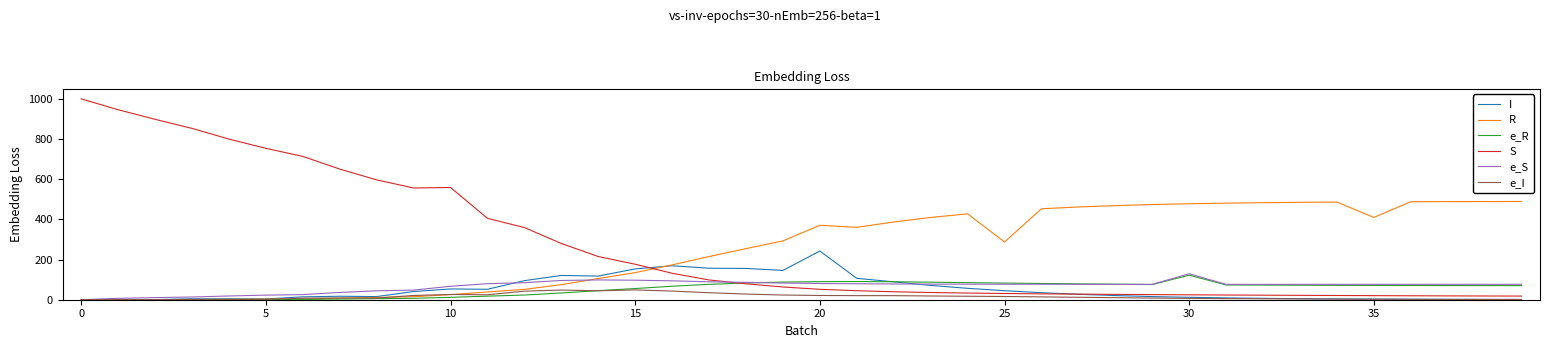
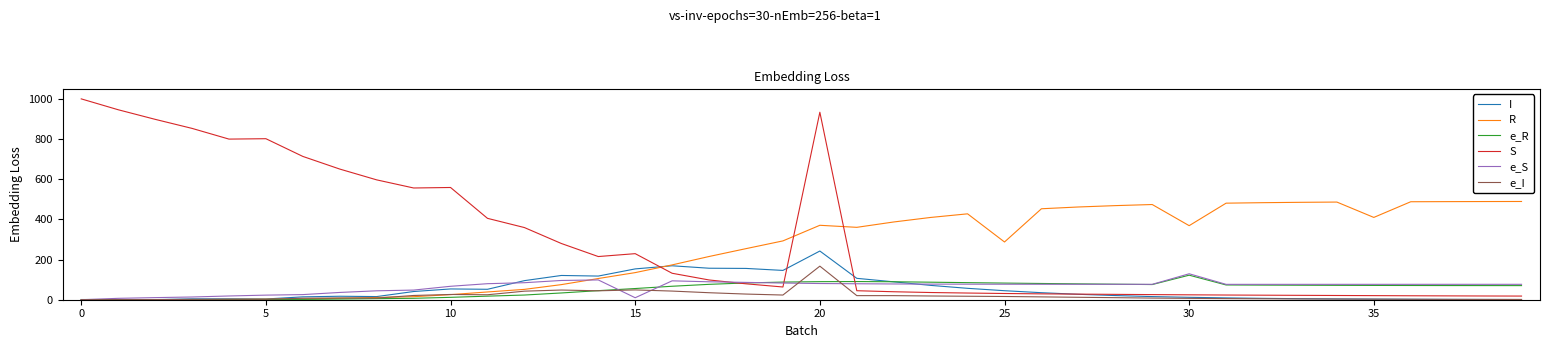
S, 5: 750 -> 800
S, 15: 180 -> 230
e_S, 15: 100 -> 10
S, 20: 50 -> 930
e_I, 20: 20 -> 170
R, 30: 480 -> 370
